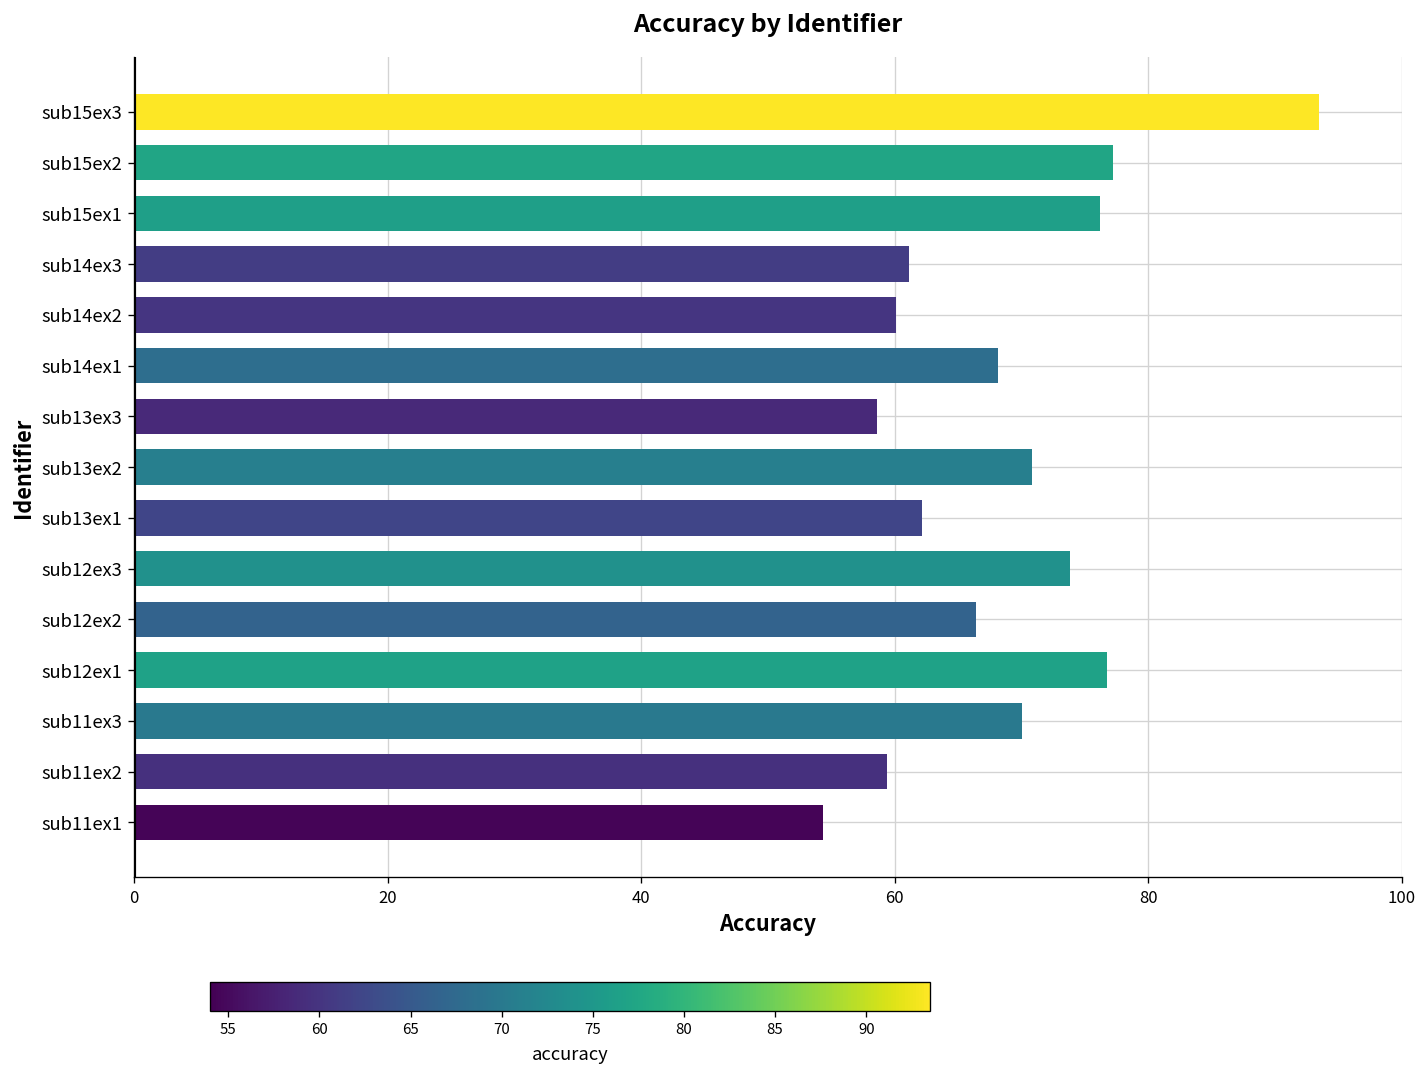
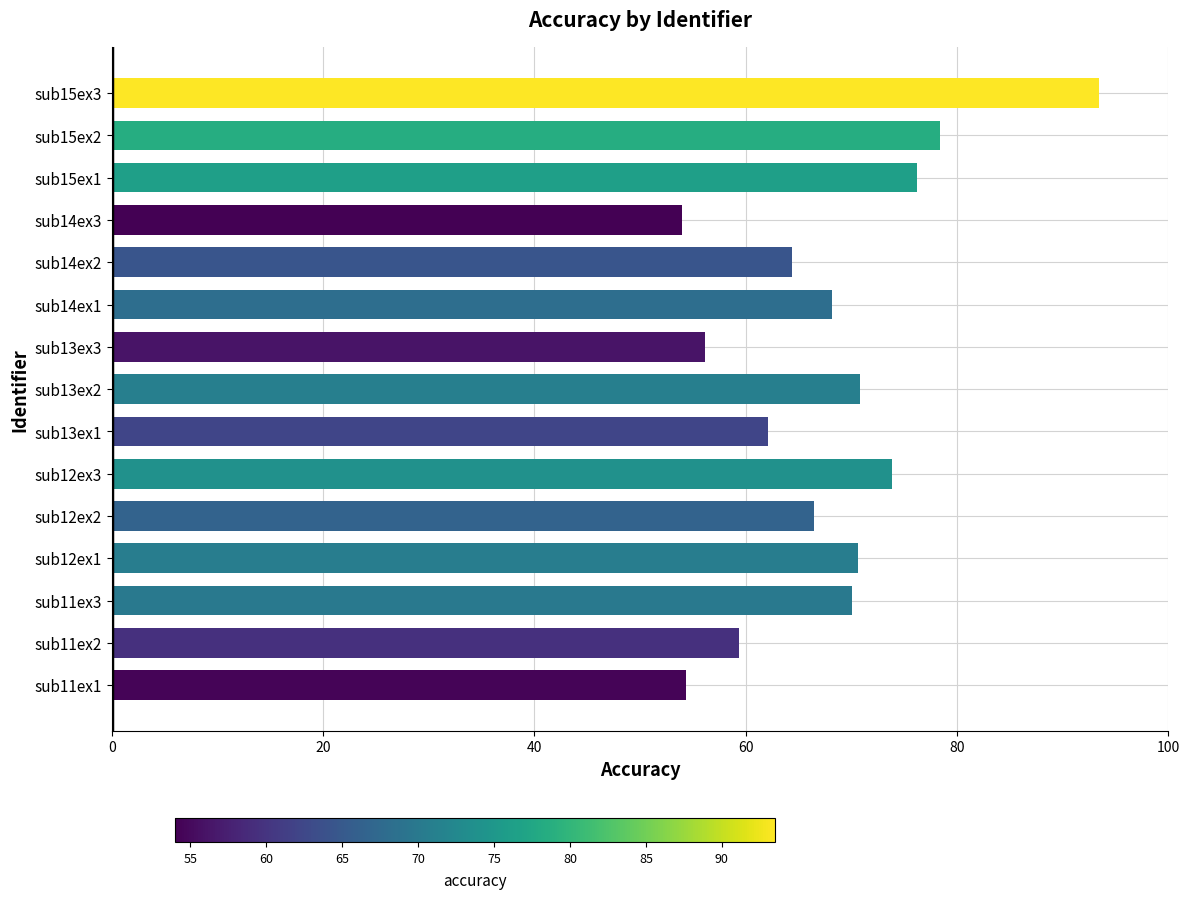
sub15ex2: 77.2 -> 78.4
sub14ex3: 61.1 -> 54.0
sub14ex2: 60.1 -> 64.4
sub13ex3: 58.6 -> 56.1
sub12ex1: 76.7 -> 70.6
